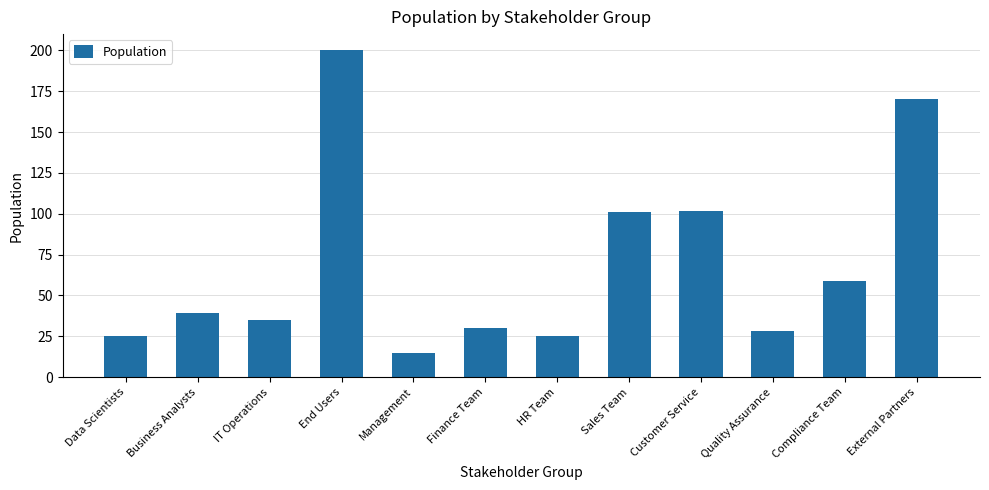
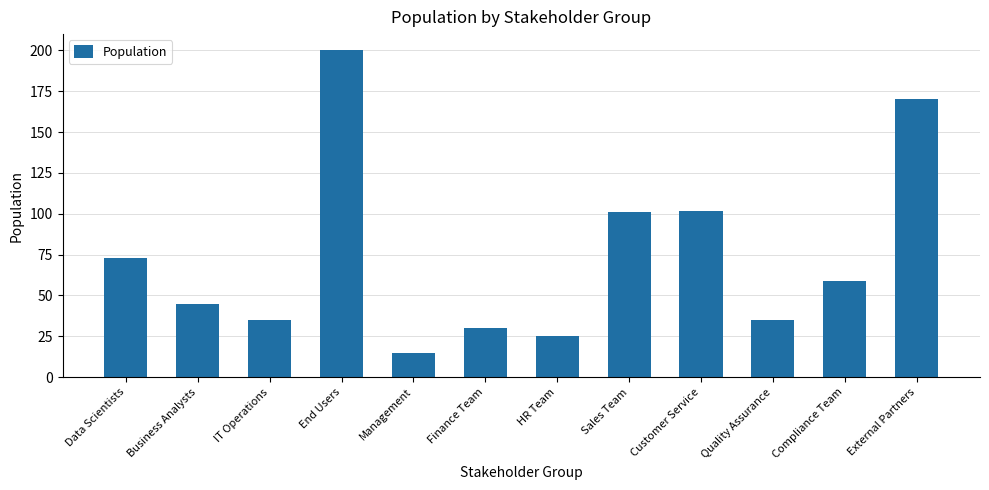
Data Scientists: 25 -> 73
Business Analysts: 39 -> 45
Quality Assurance: 28 -> 35
